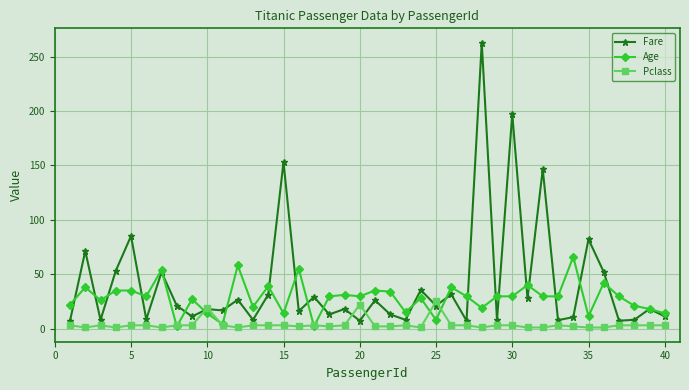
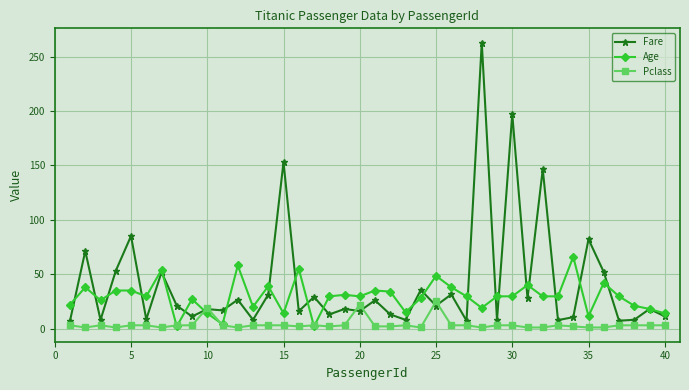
Fare, 20: 7 -> 16
Age, 25: 8 -> 49
